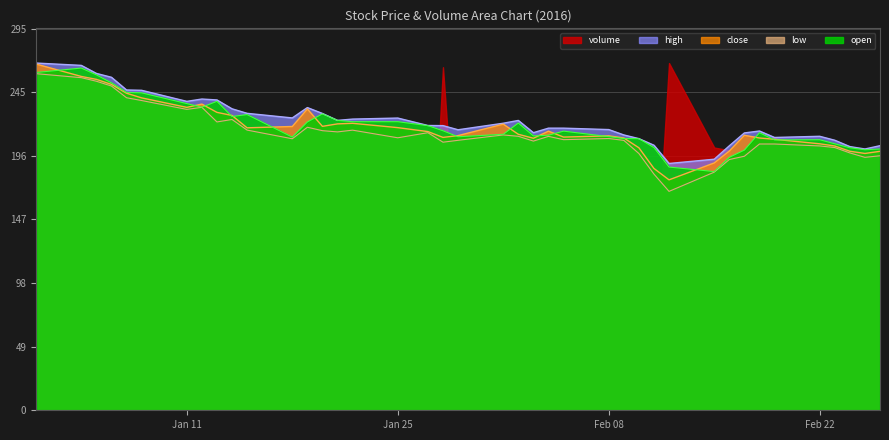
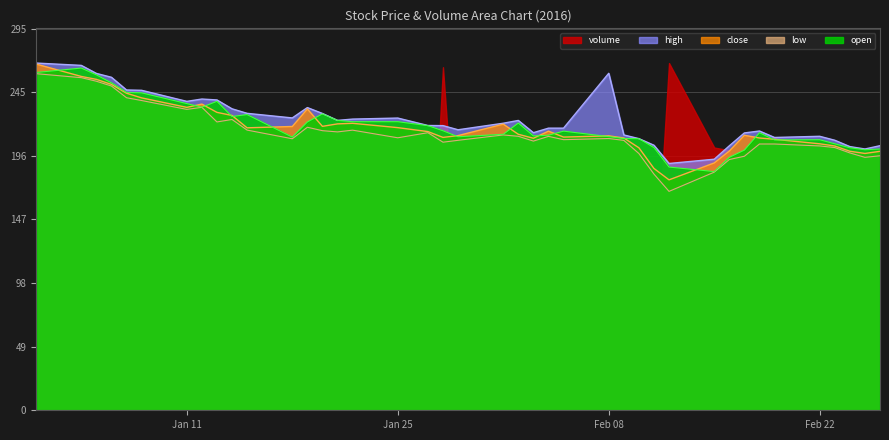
high, Feb 08: 217 -> 260
